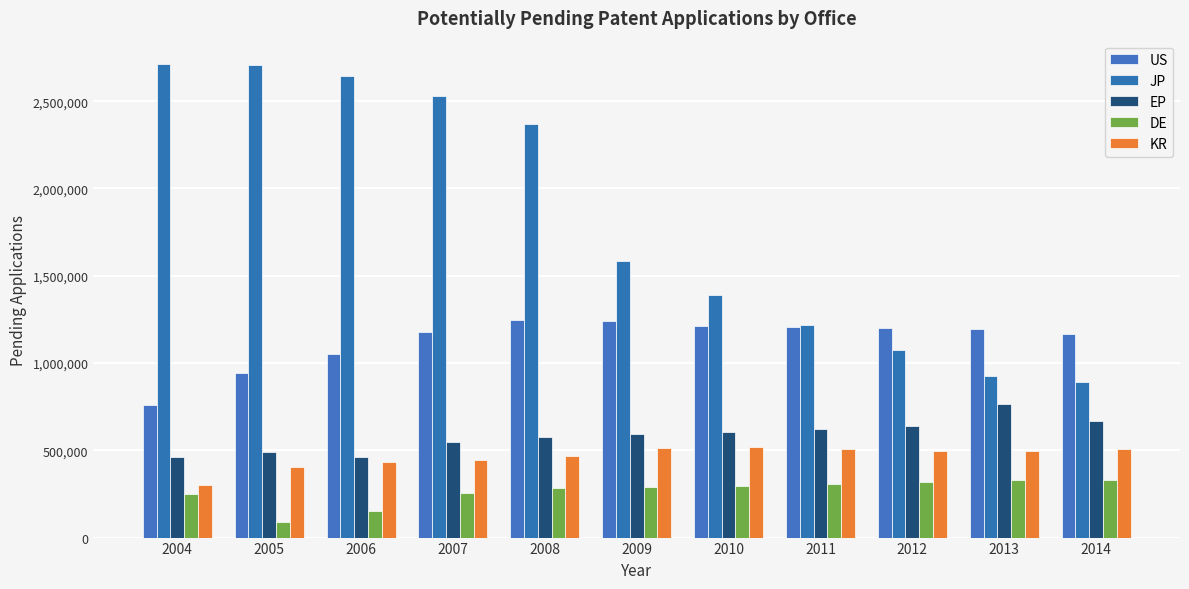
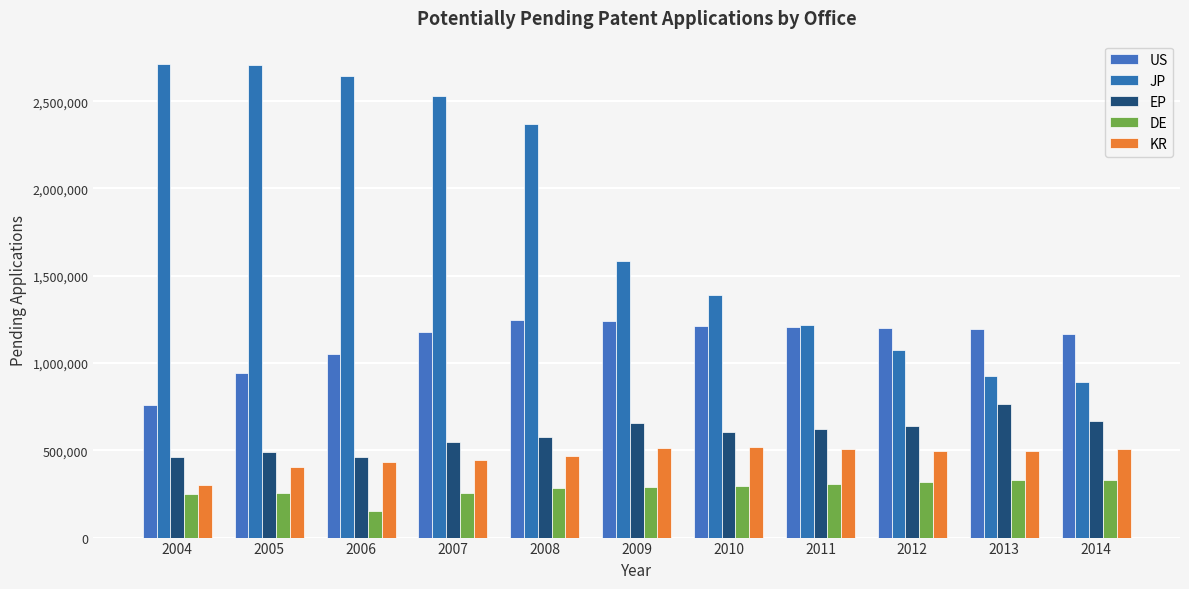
DE, 2005: 90,000 -> 250,000
EP, 2009: 590,000 -> 660,000
